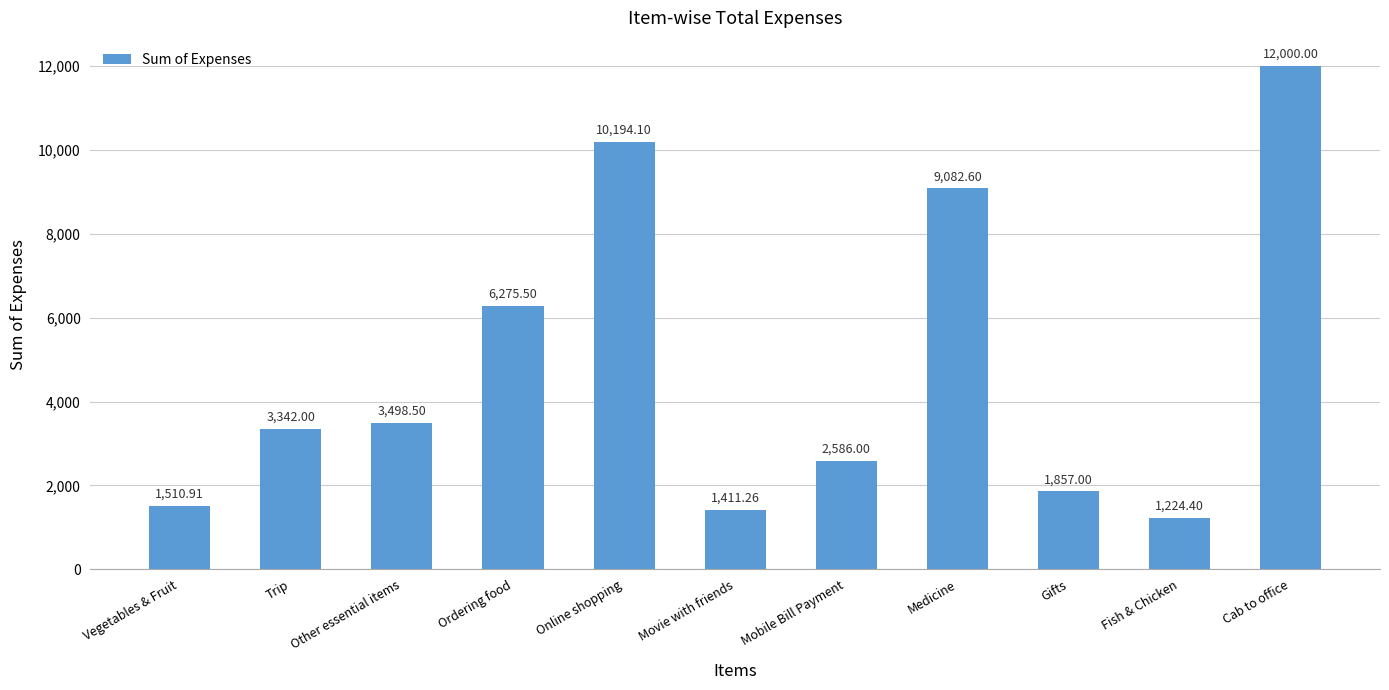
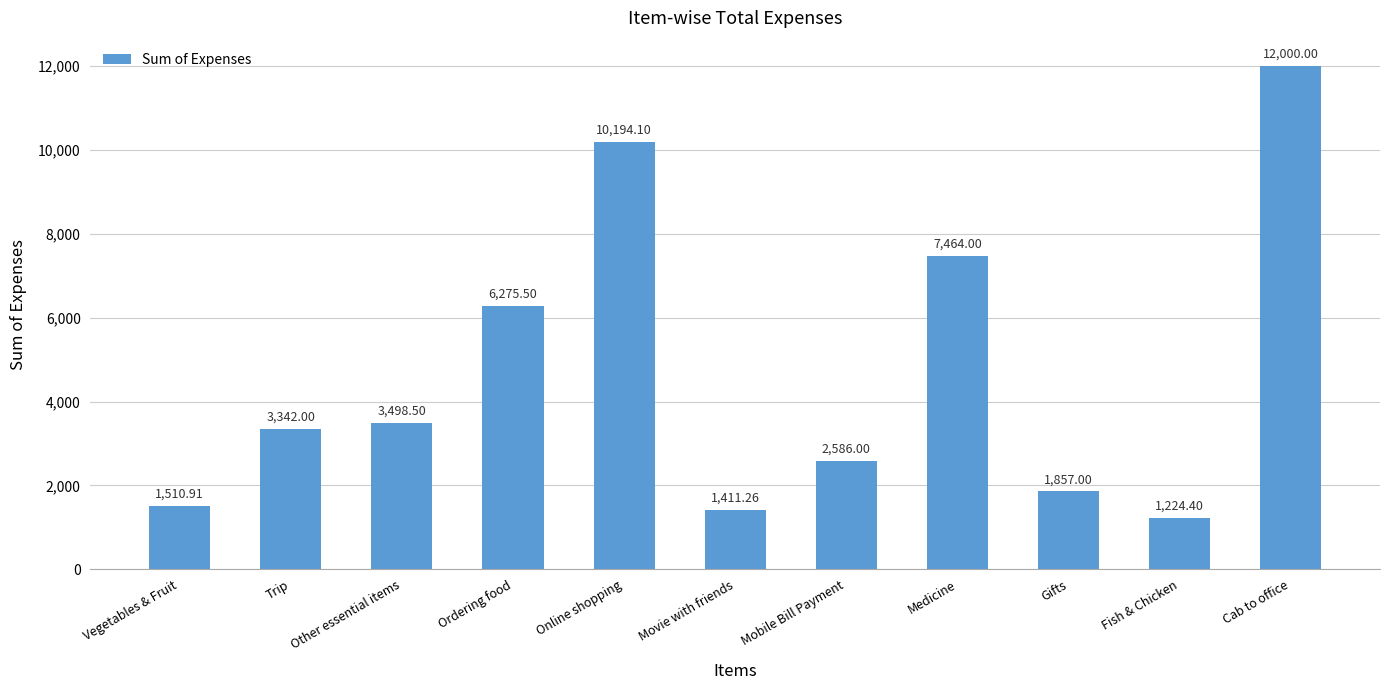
Medicine: 9,082.60 -> 7,464.00
